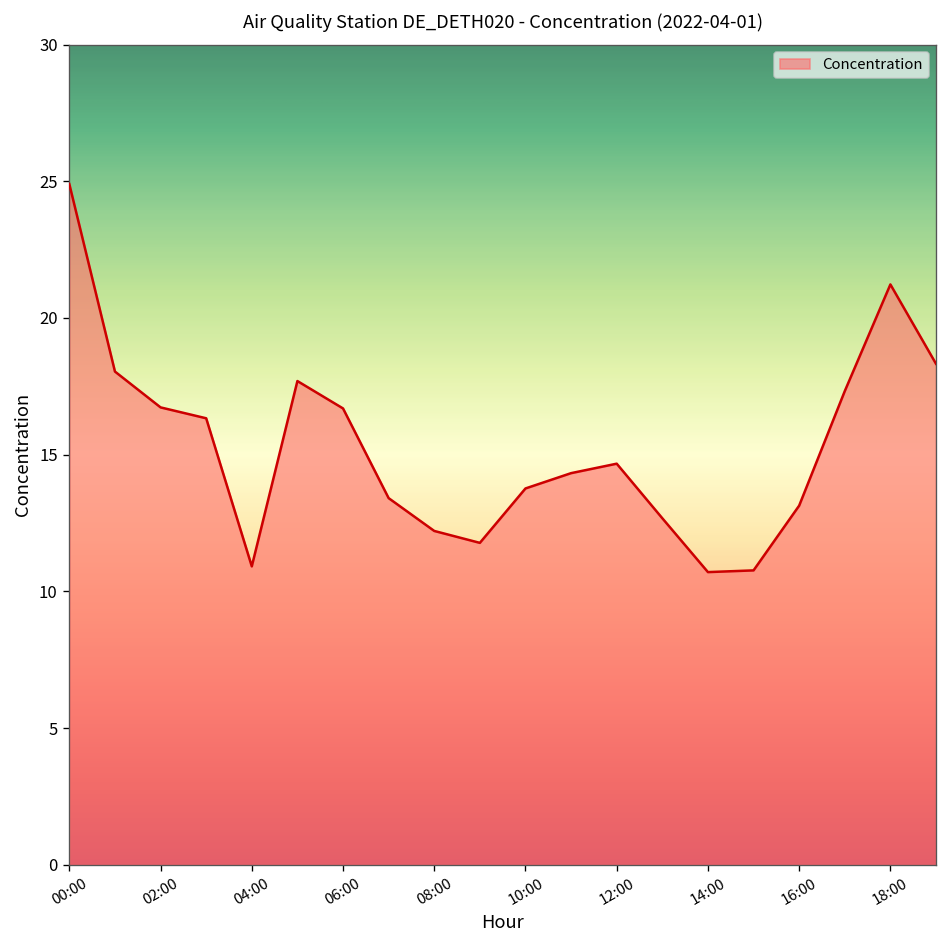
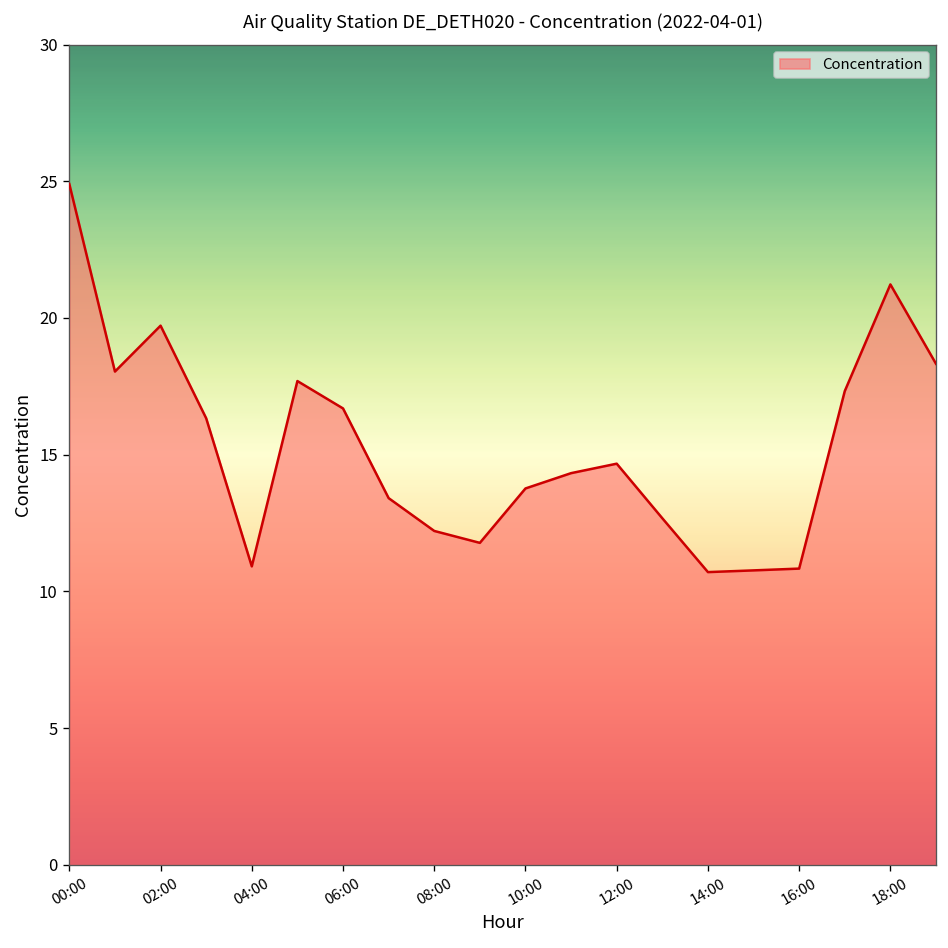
02:00: 16.7 -> 19.7
16:00: 13.1 -> 10.8
